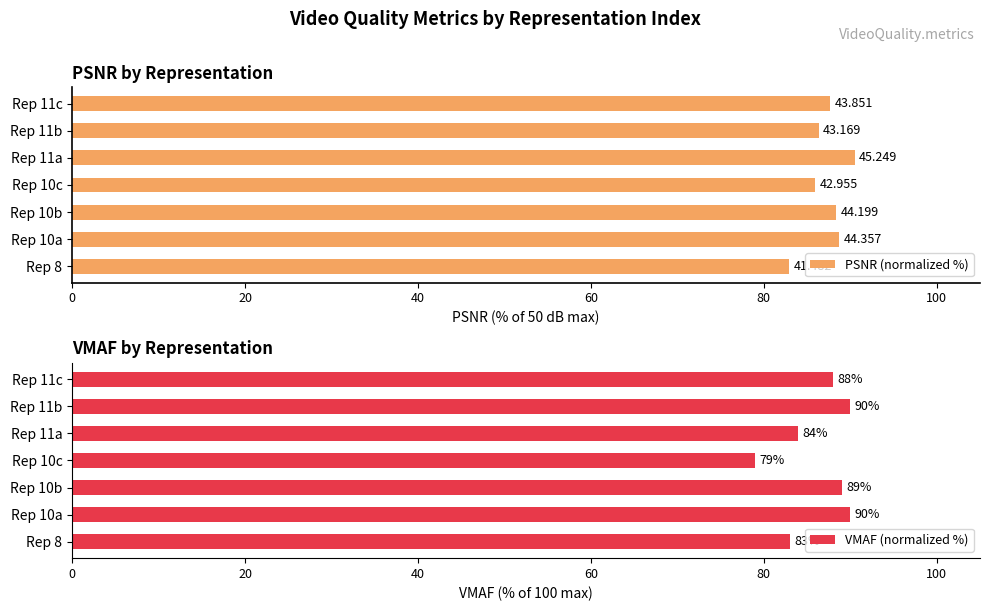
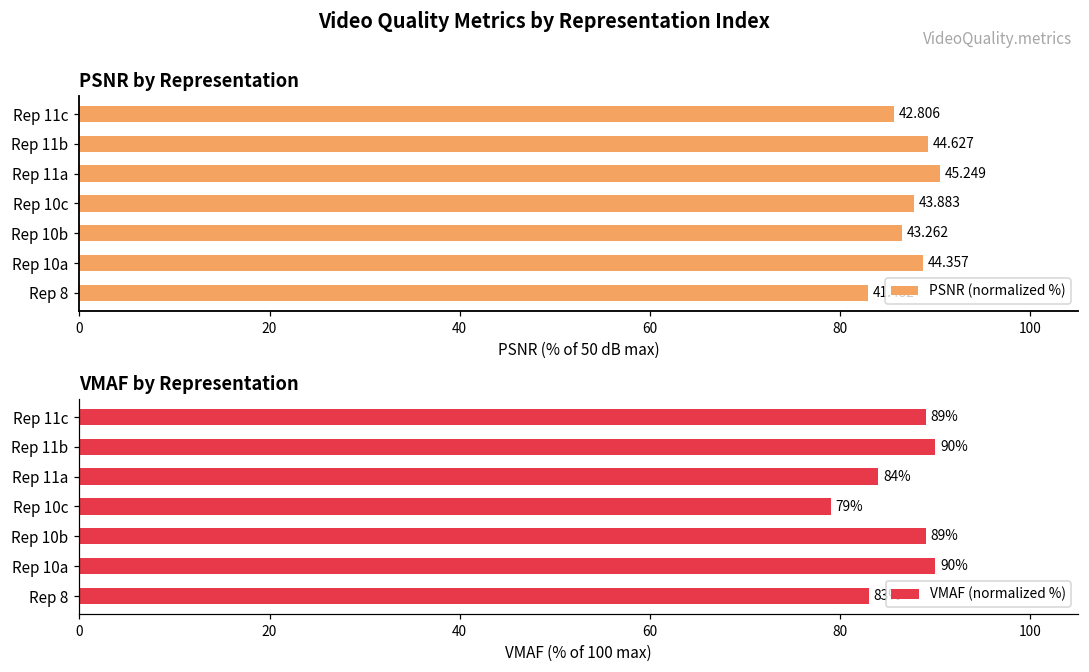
PSNR by Representation, Rep 11c: 43.851 -> 42.806
PSNR by Representation, Rep 11b: 43.169 -> 44.627
PSNR by Representation, Rep 10c: 42.955 -> 43.883
PSNR by Representation, Rep 10b: 44.199 -> 43.262
VMAF by Representation, Rep 11c: 88% -> 89%
